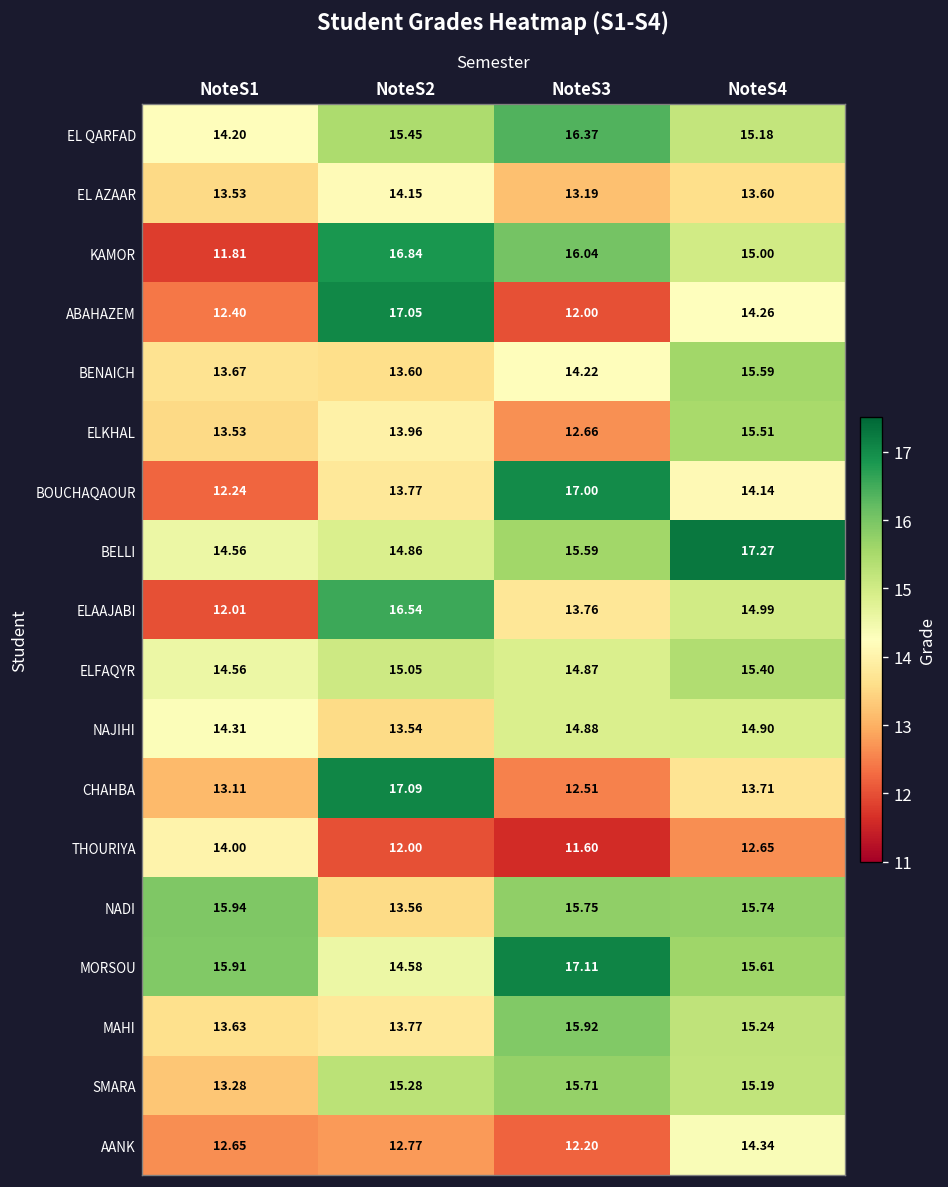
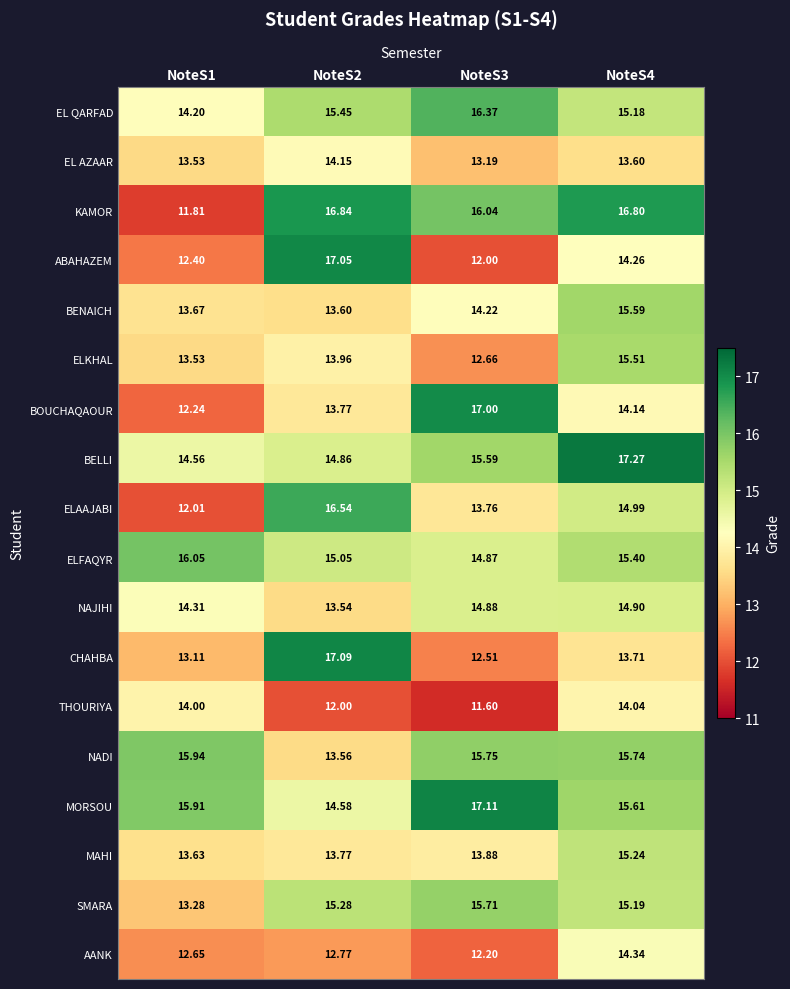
KAMOR, NoteS4: 15.00 -> 16.80
ELFAQYR, NoteS1: 14.56 -> 16.05
THOURIYA, NoteS4: 12.65 -> 14.04
MAHI, NoteS3: 15.92 -> 13.88
